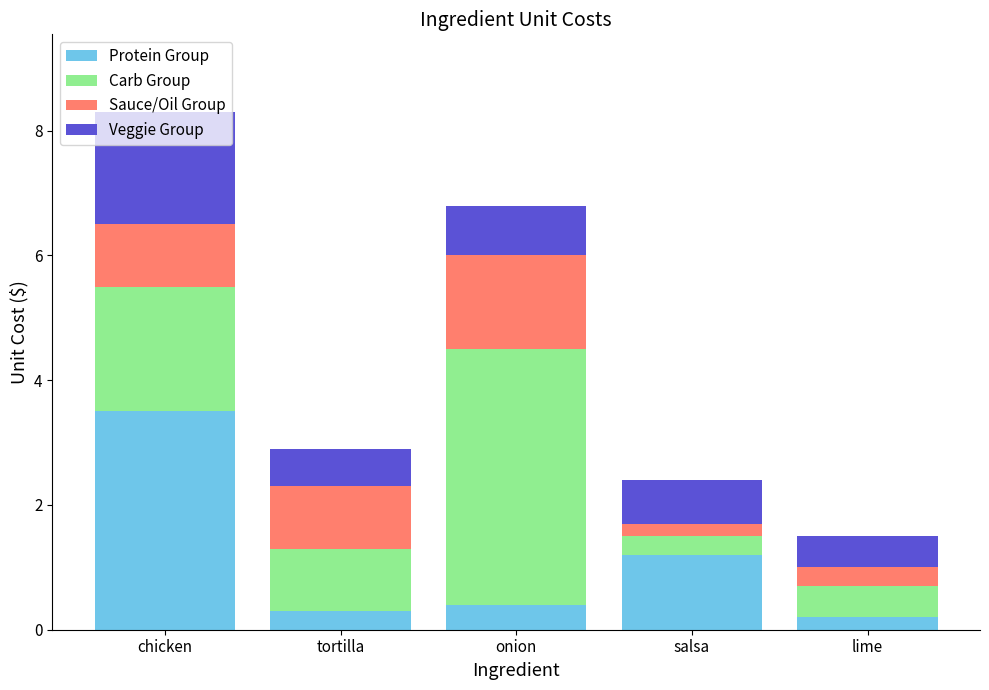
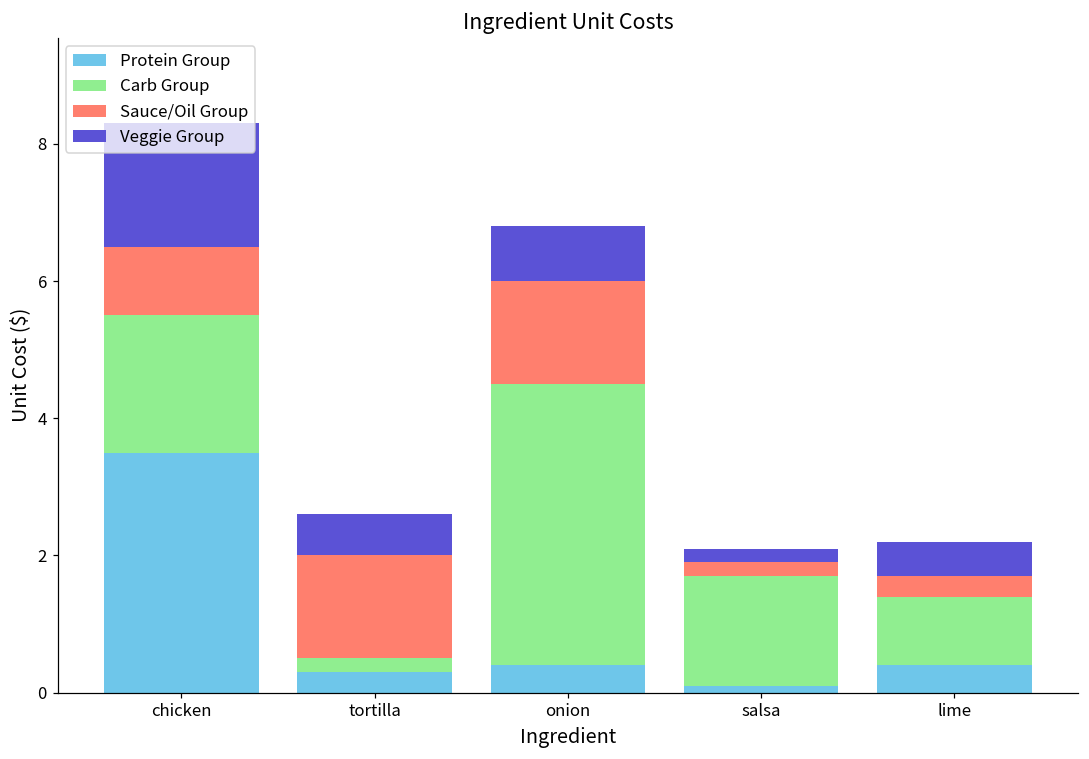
Carb Group, tortilla: 1.0 -> 0.2
Sauce/Oil Group, tortilla: 1.0 -> 1.5
Protein Group, salsa: 1.2 -> 0.1
Carb Group, salsa: 0.3 -> 1.6
Veggie Group, salsa: 0.7 -> 0.2
Protein Group, lime: 0.2 -> 0.4
Carb Group, lime: 0.5 -> 1.0
